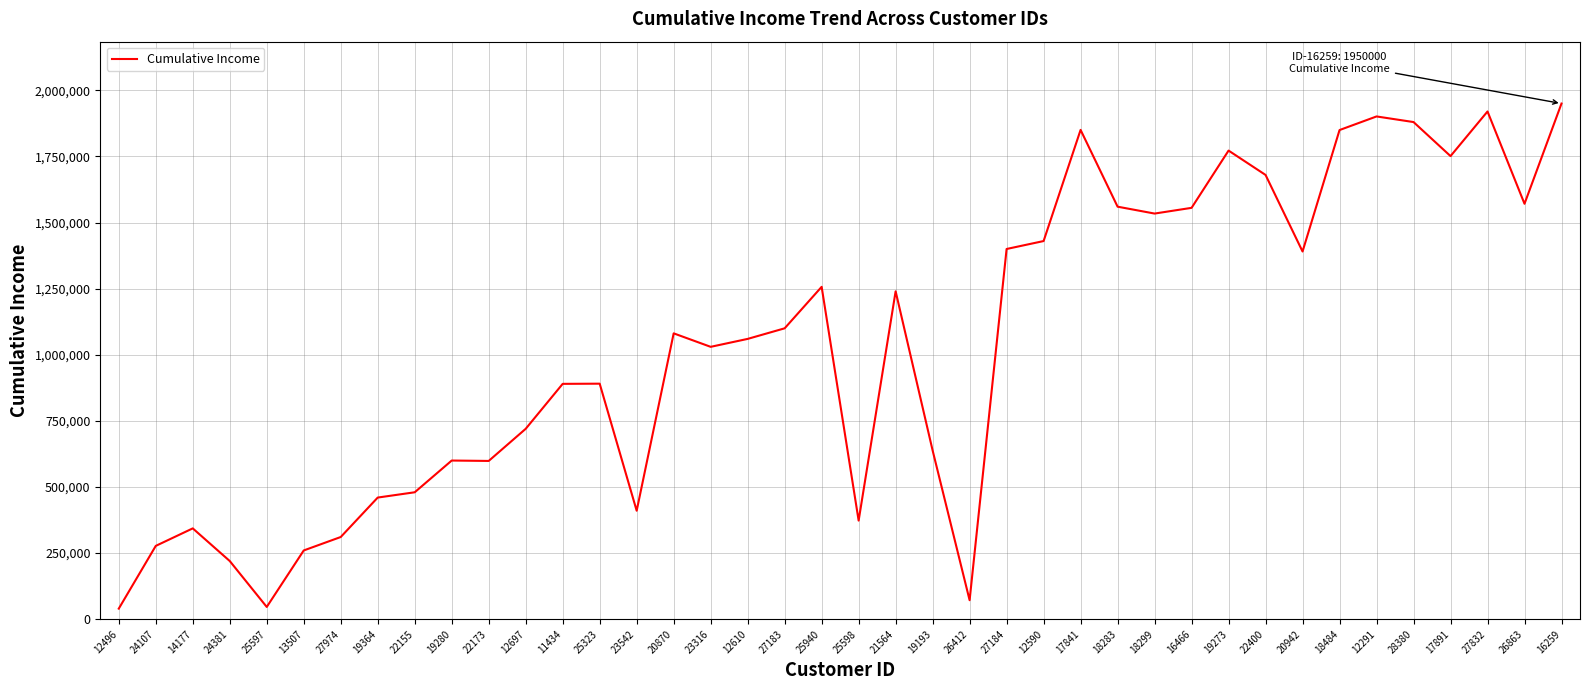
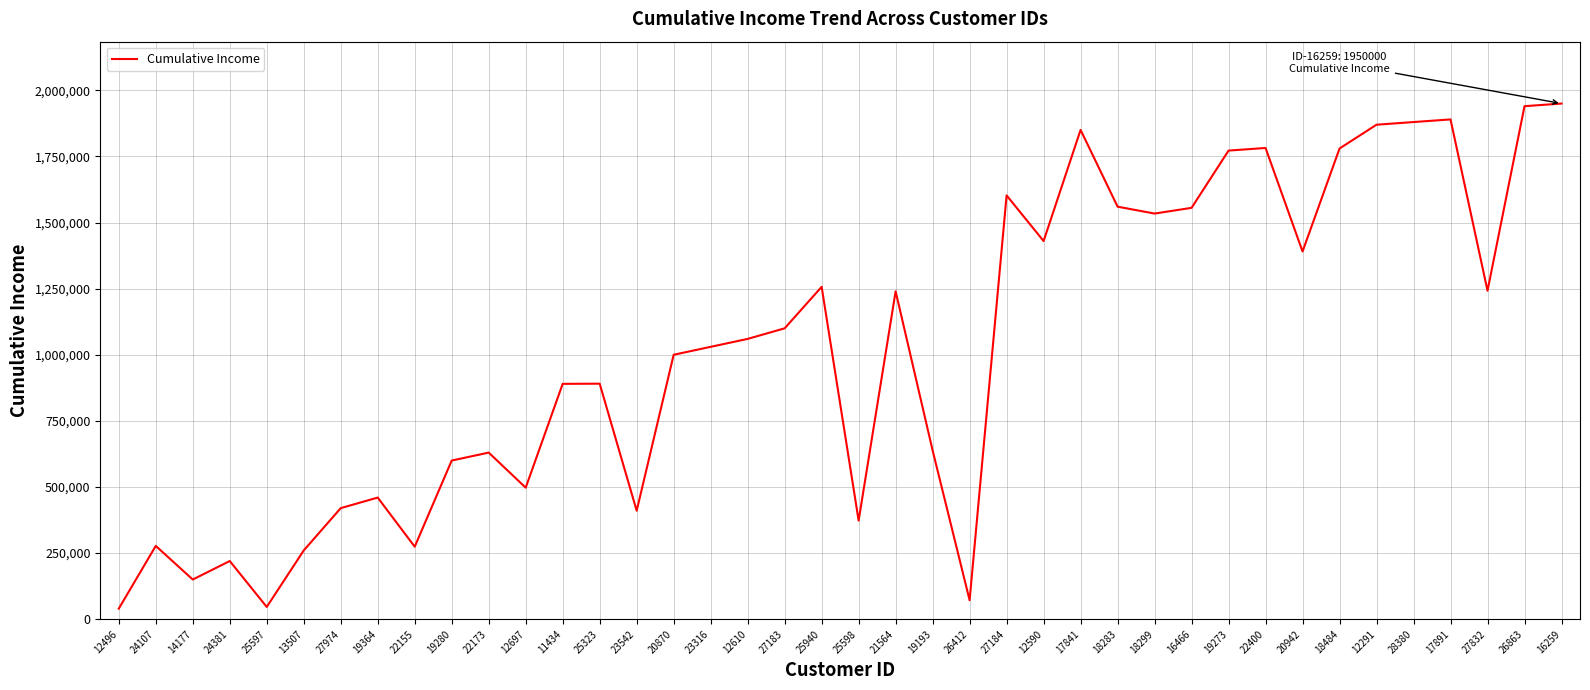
14177: 340,000 -> 150,000
27974: 310,000 -> 420,000
22155: 480,000 -> 270,000
22173: 600,000 -> 630,000
12697: 720,000 -> 500,000
20870: 1,080,000 -> 1,000,000
27184: 1,400,000 -> 1,600,000
22400: 1,680,000 -> 1,780,000
18484: 1,850,000 -> 1,780,000
12291: 1,900,000 -> 1,870,000
17891: 1,750,000 -> 1,890,000
27832: 1,920,000 -> 1,240,000
26863: 1,570,000 -> 1,940,000
